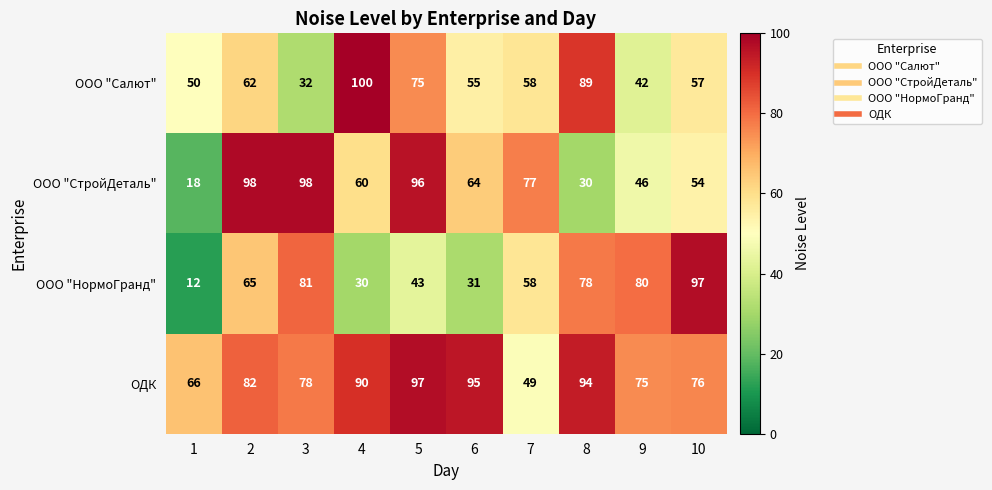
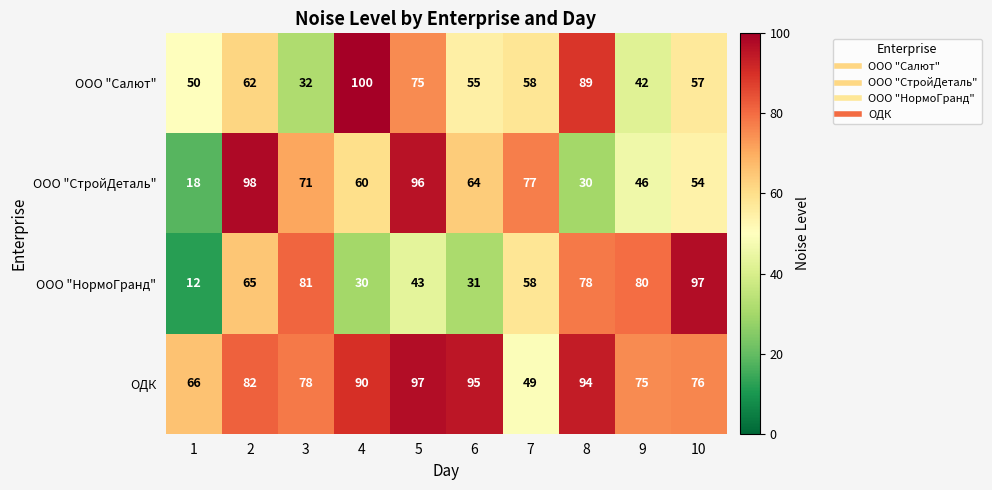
ООО "СтройДеталь", 3: 98 -> 71
